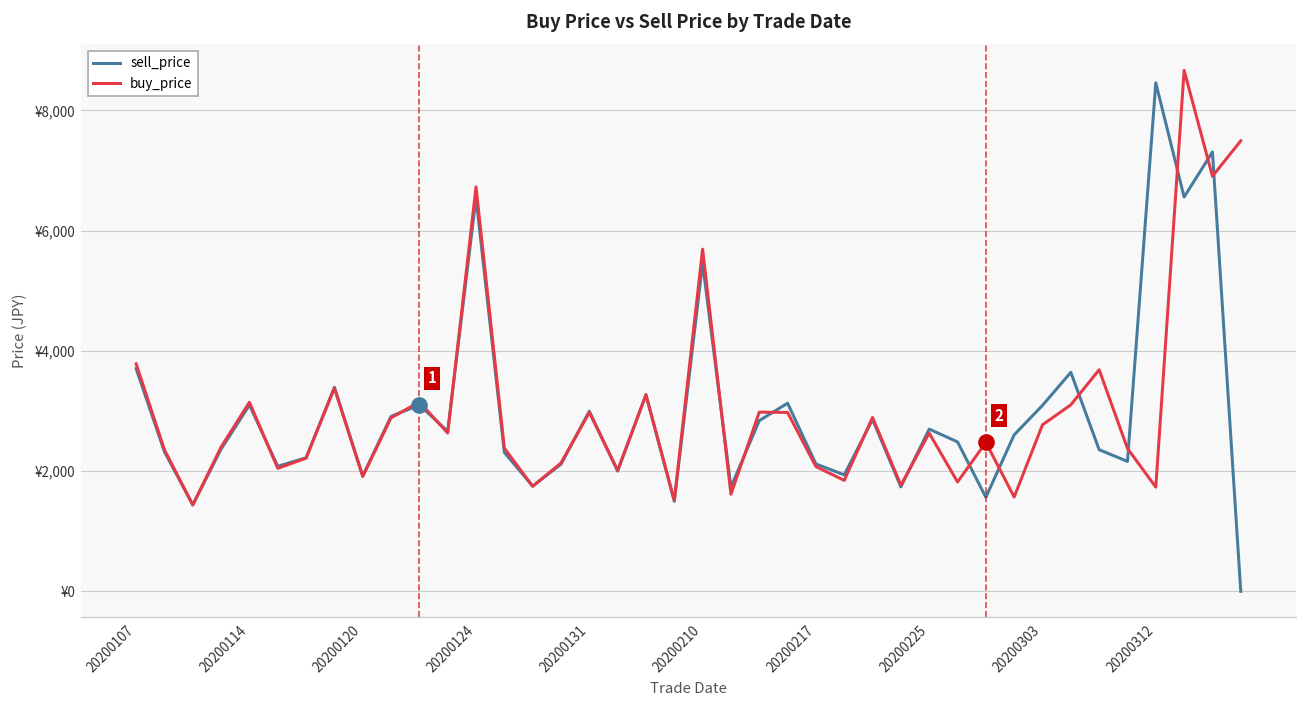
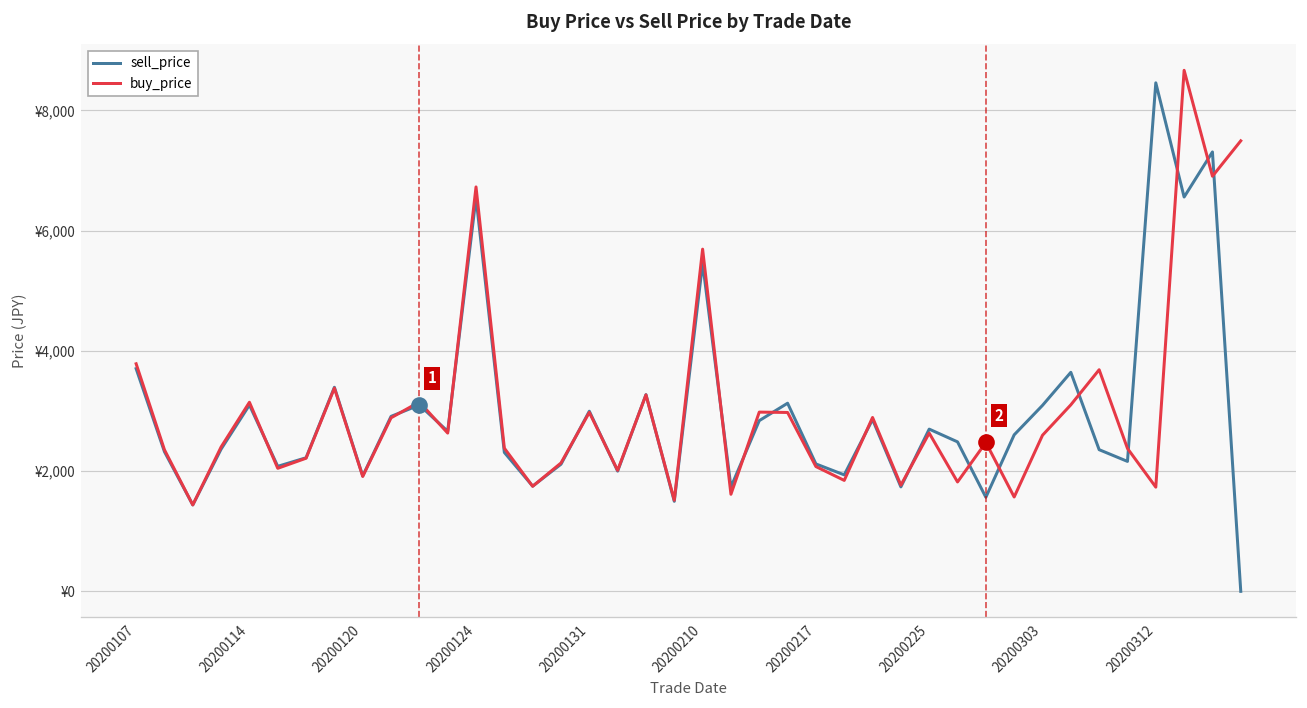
buy_price, 20200303: ¥2,800 -> ¥2,600
